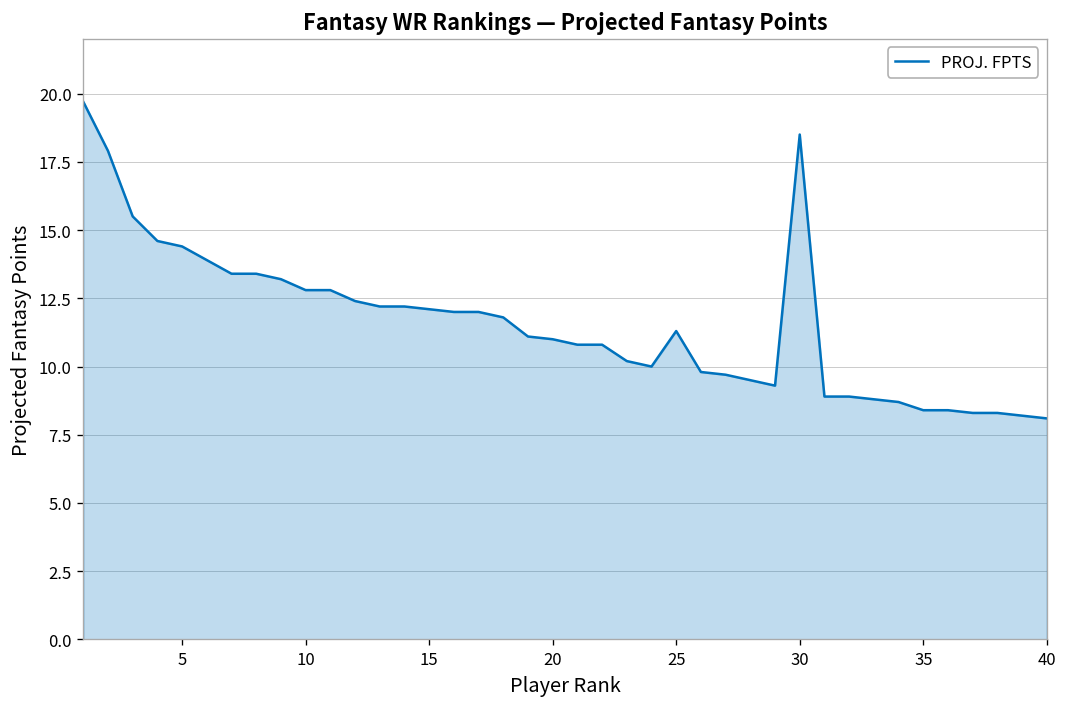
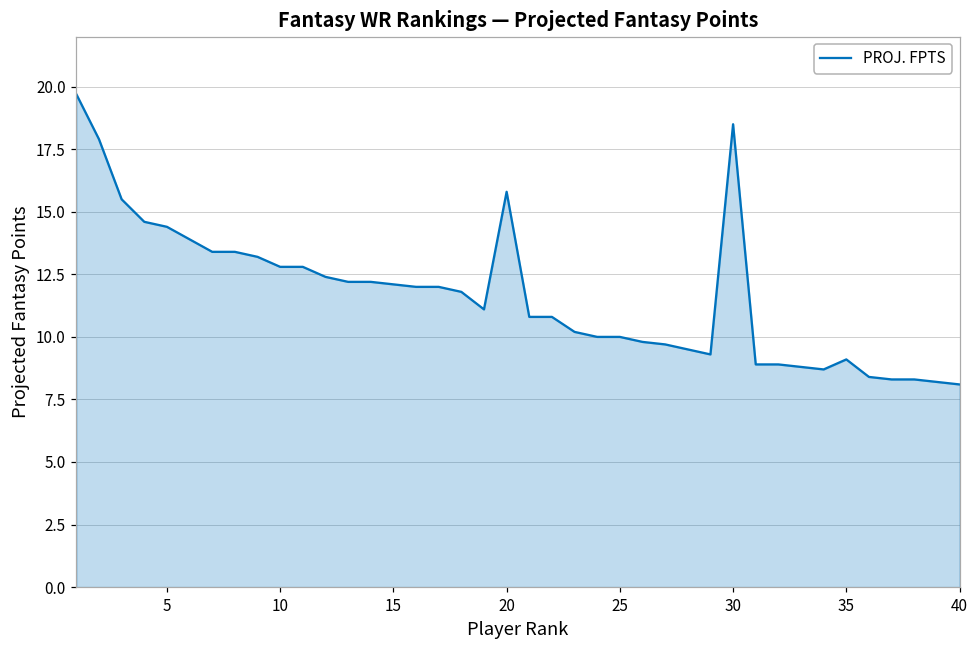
20: 11.0 -> 15.8
25: 11.3 -> 10.0
35: 8.4 -> 9.1
